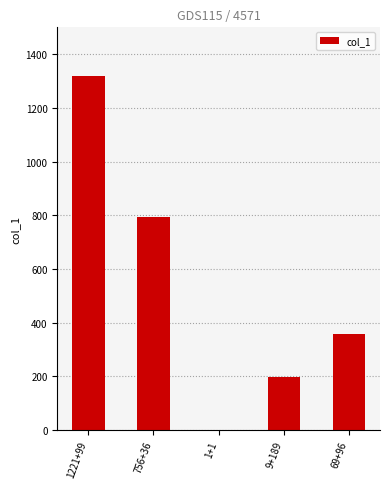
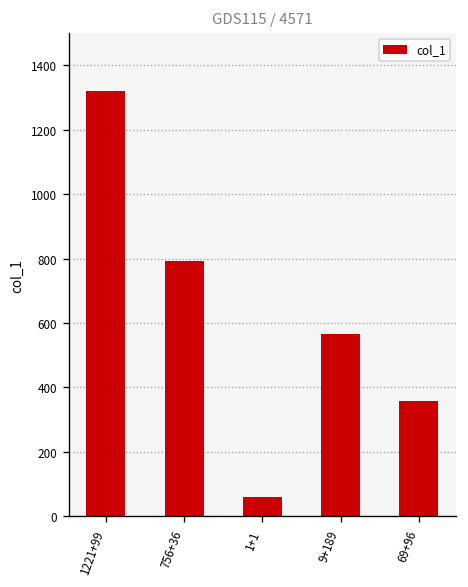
1+1: 0 -> 60
9+189: 200 -> 570
